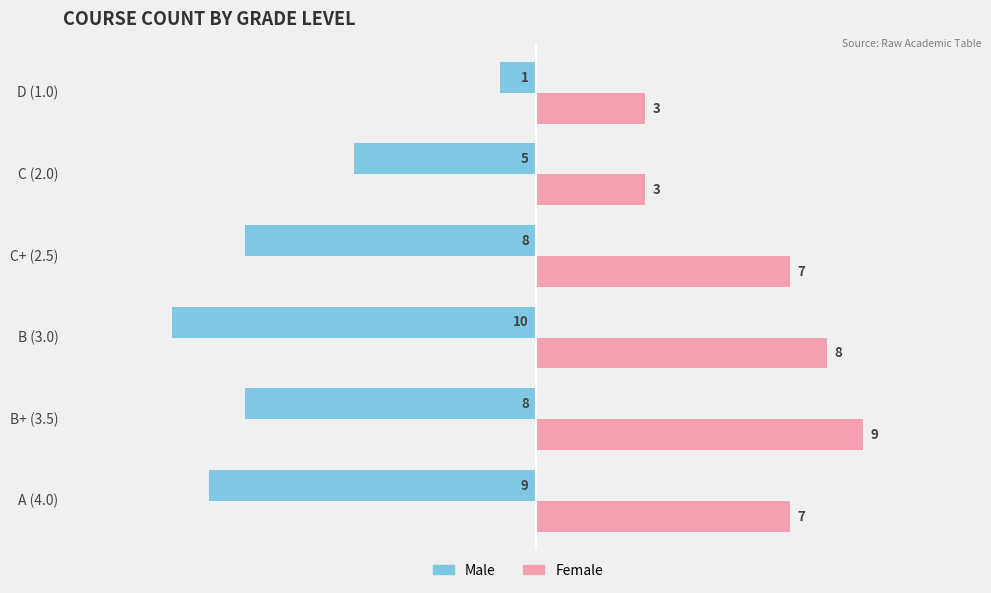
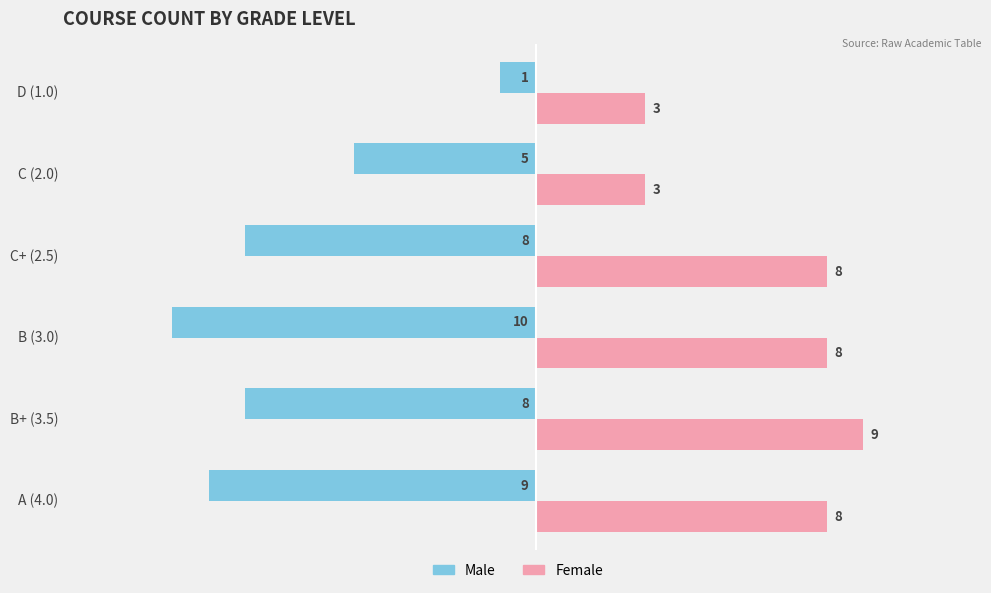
Female, C+ (2.5): 7 -> 8
Female, A (4.0): 7 -> 8
